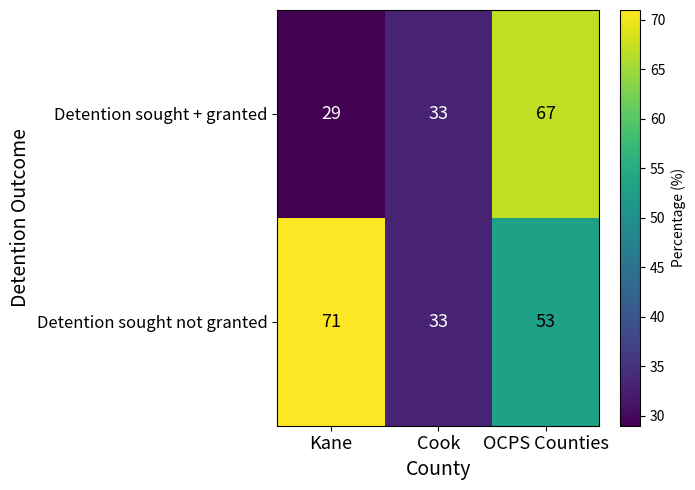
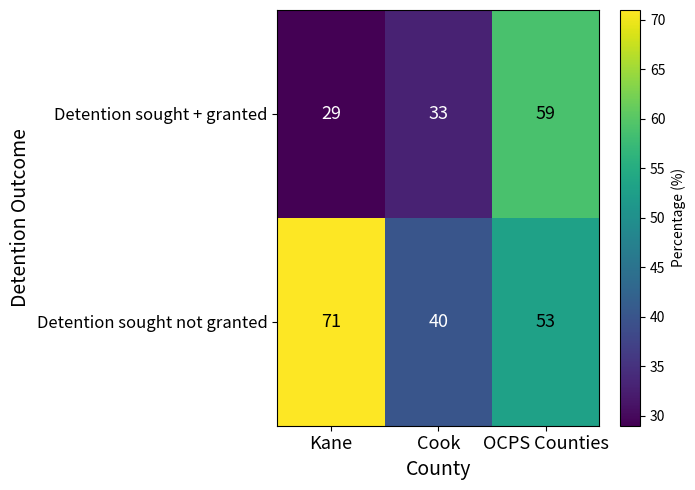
Detention sought + granted, OCPS Counties: 67 -> 59
Detention sought not granted, Cook: 33 -> 40
